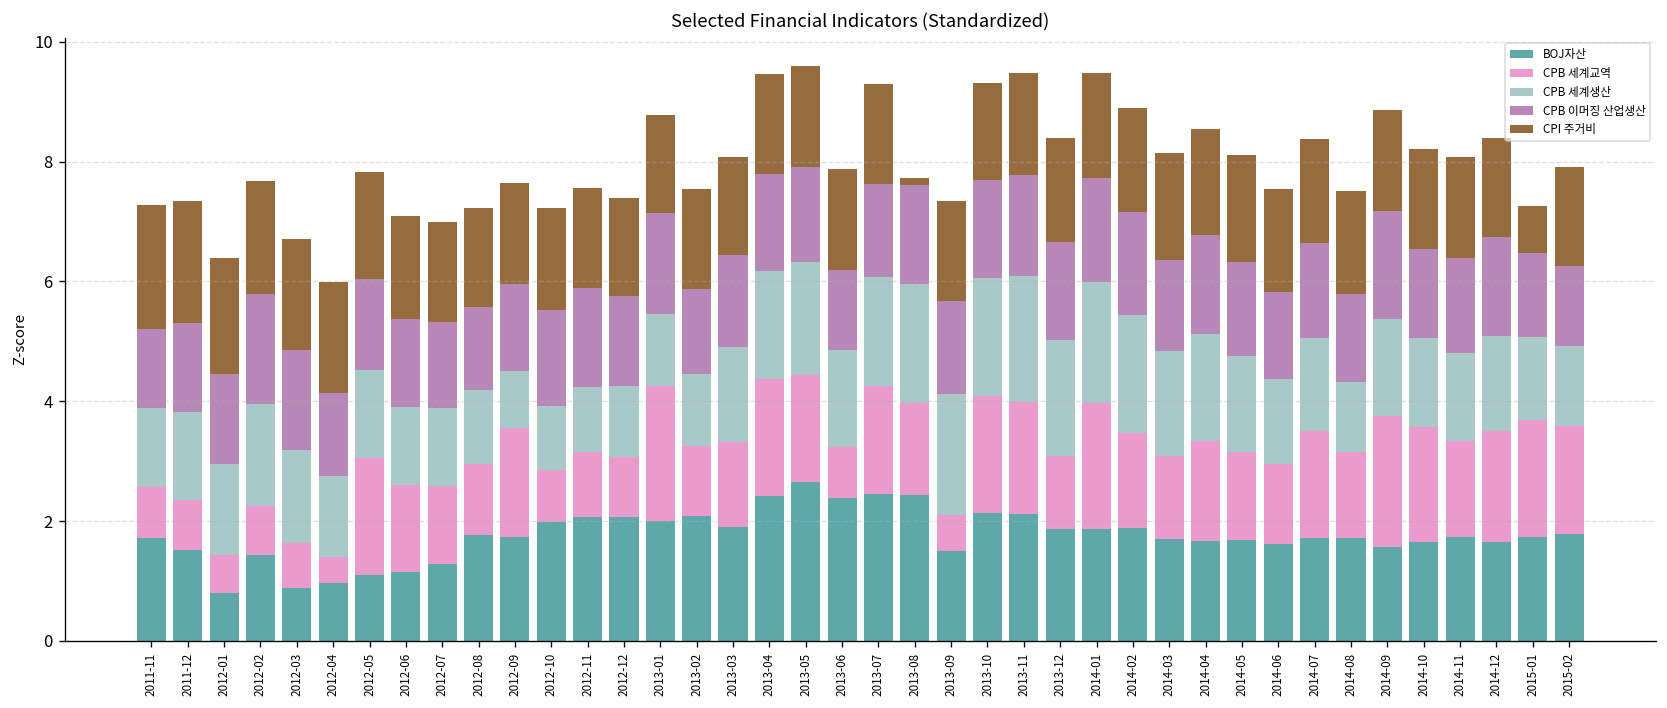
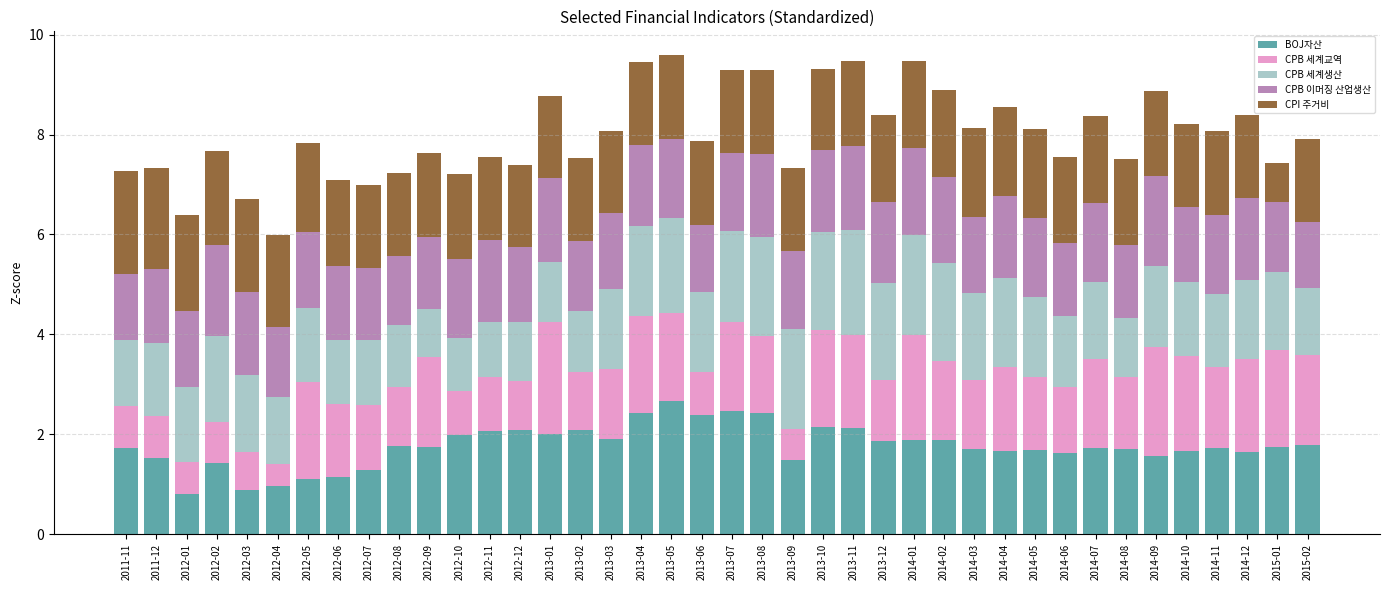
CPI 주거비, 2013-08: 0.1 -> 1.7
CPB 세계생산, 2015-01: 1.4 -> 1.6
